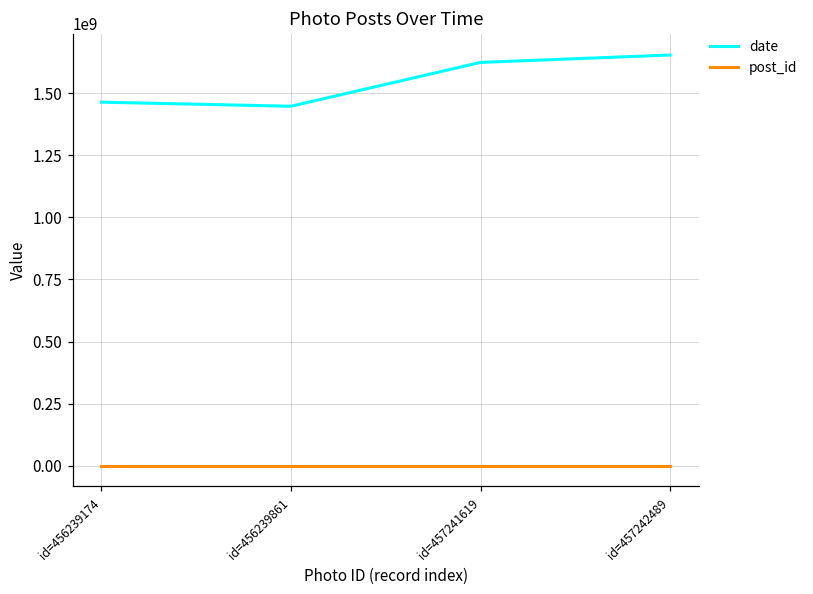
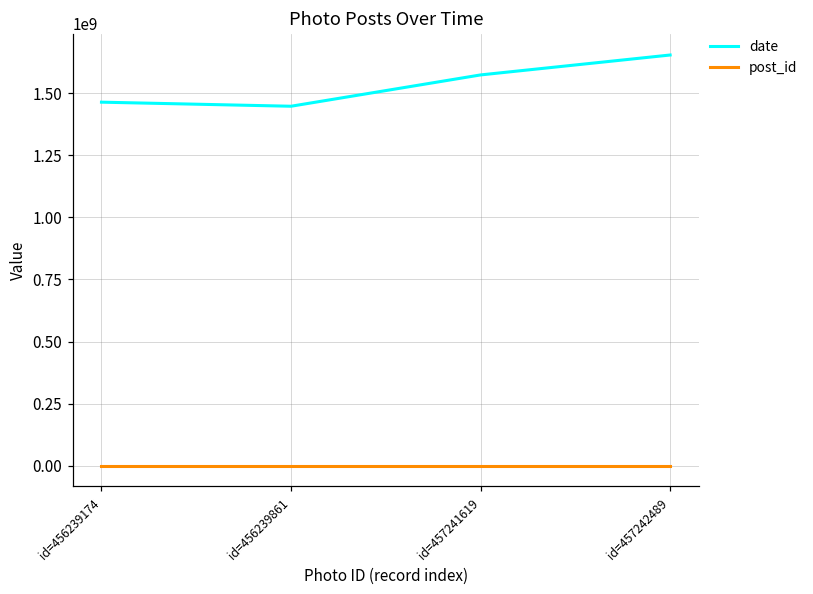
date, id=457241619: 1620000000 -> 1570000000
